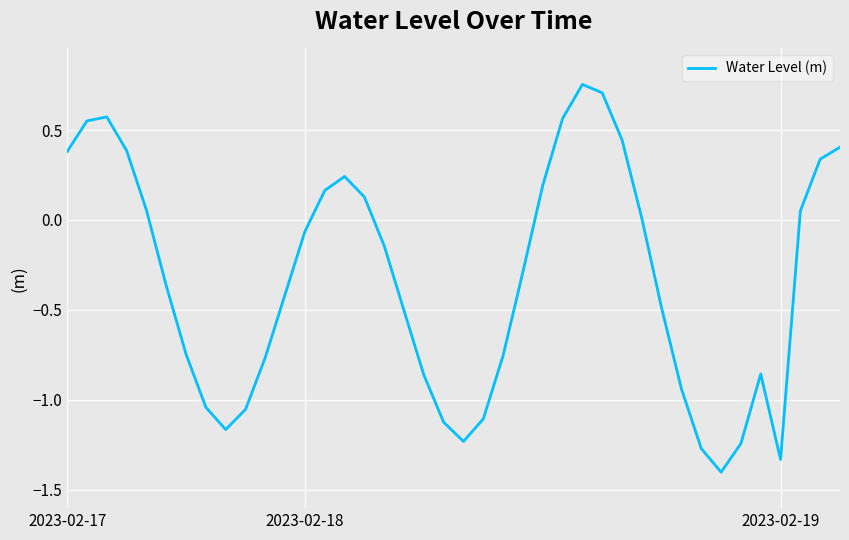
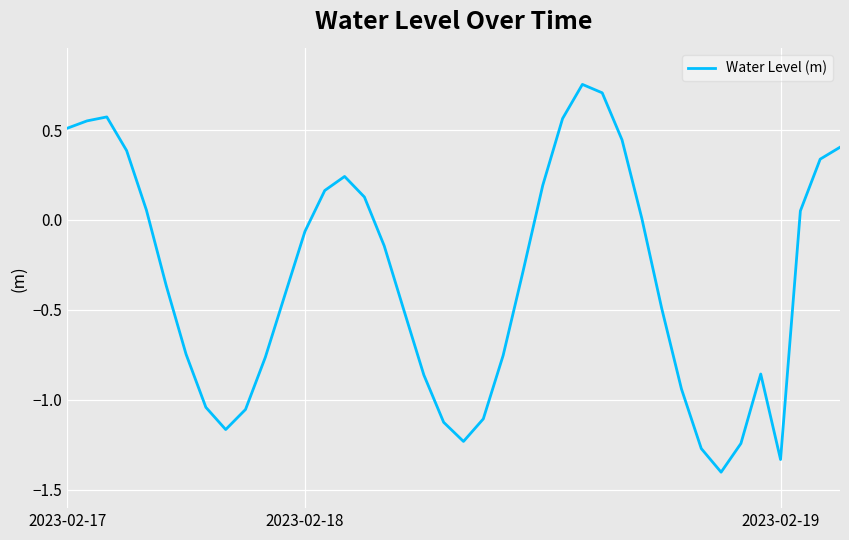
2023-02-17: 0.38 -> 0.51
